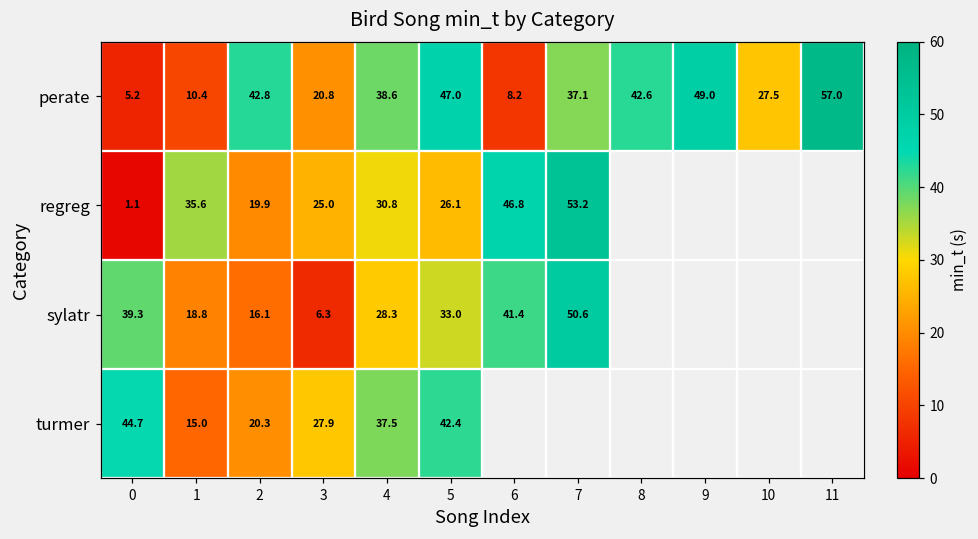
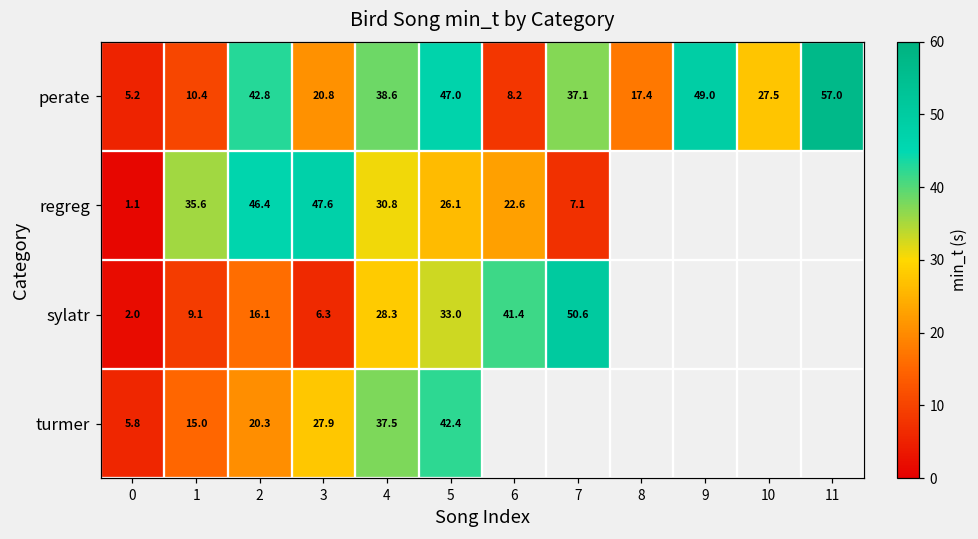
perate, 8: 42.6 -> 17.4
regreg, 2: 19.9 -> 46.4
regreg, 3: 25.0 -> 47.6
regreg, 6: 46.8 -> 22.6
regreg, 7: 53.2 -> 7.1
sylatr, 0: 39.3 -> 2.0
sylatr, 1: 18.8 -> 9.1
turmer, 0: 44.7 -> 5.8
